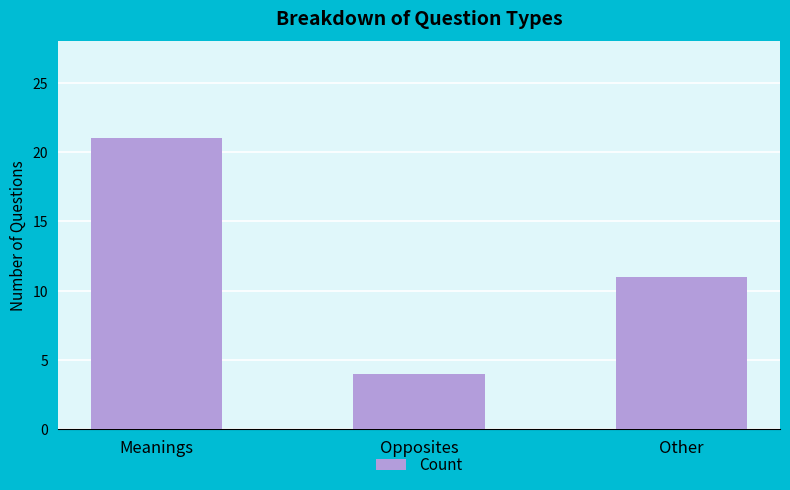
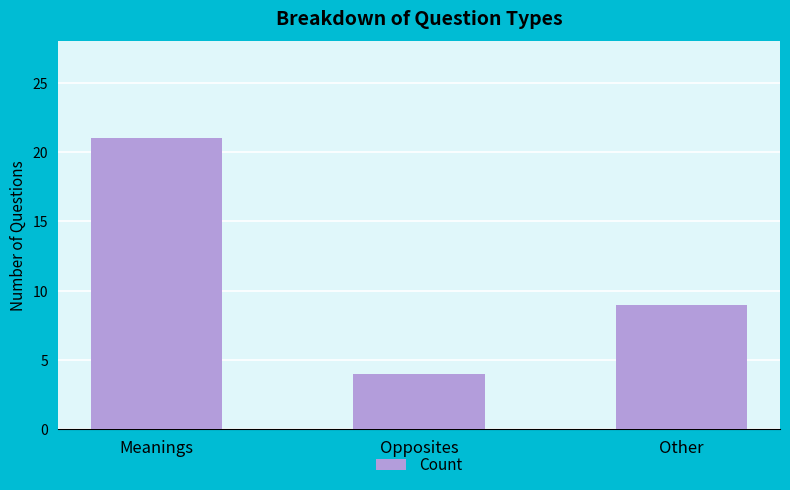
Other: 11 -> 9
